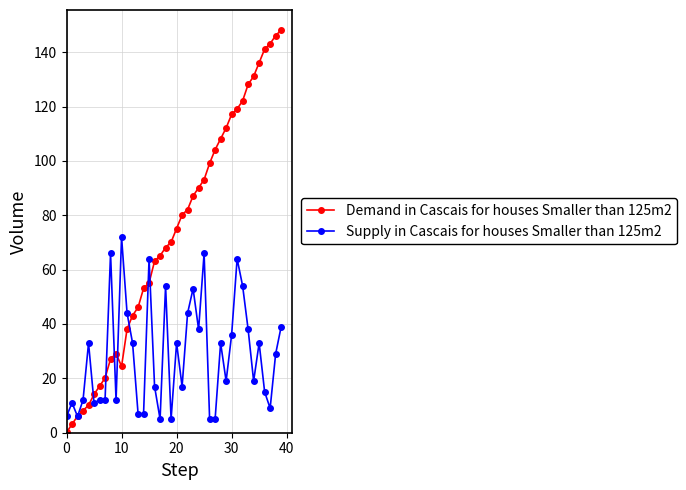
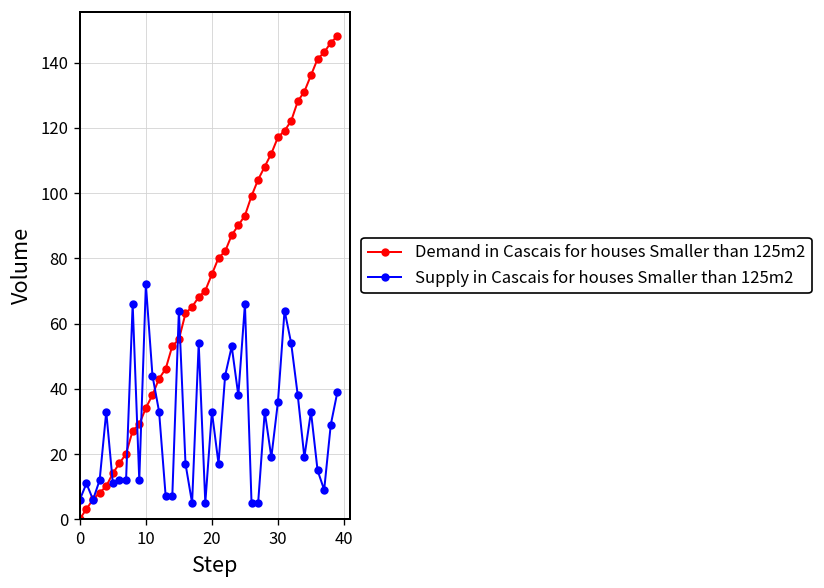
Demand in Cascais for houses Smaller than 125m2, 10: 24 -> 34
